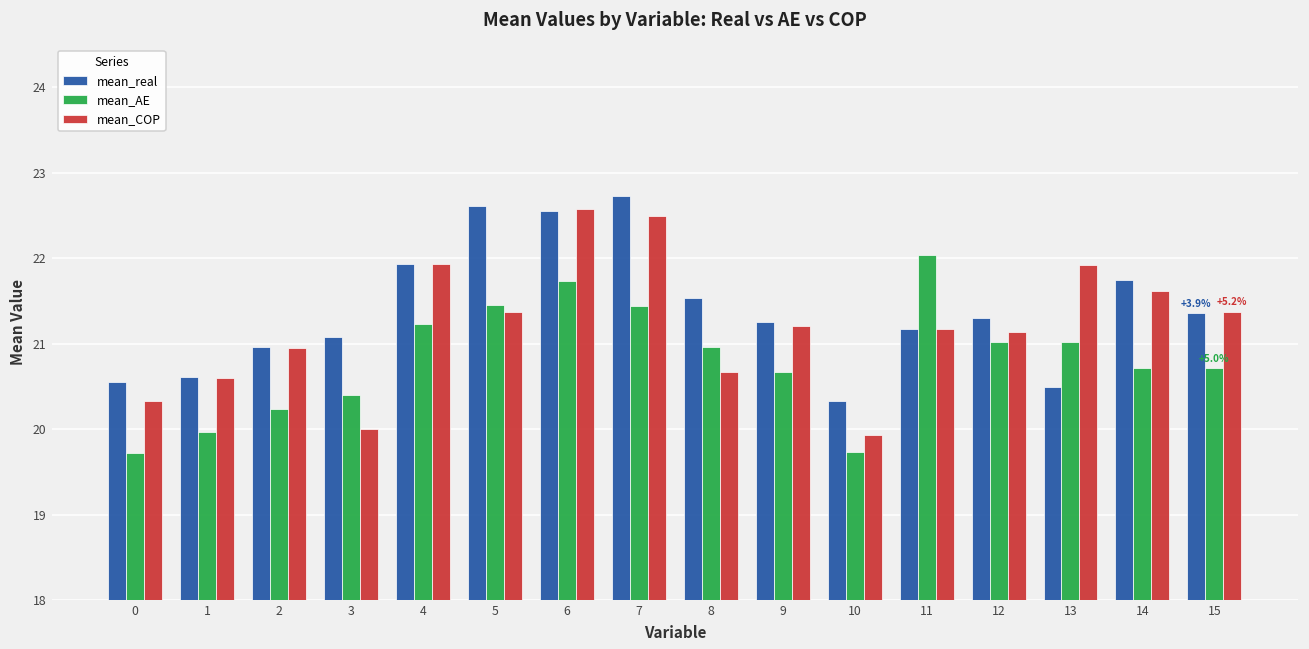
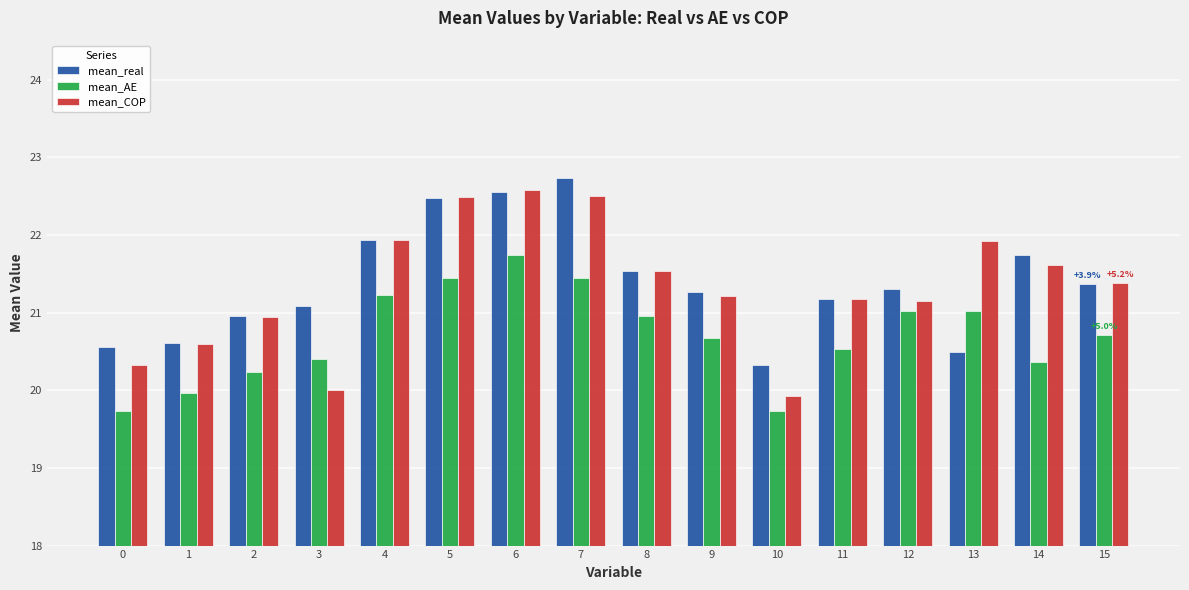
mean_real, 5: 22.6 -> 22.5
mean_COP, 5: 21.4 -> 22.5
mean_COP, 8: 20.7 -> 21.5
mean_AE, 11: 22.0 -> 20.5
mean_AE, 14: 20.7 -> 20.4
